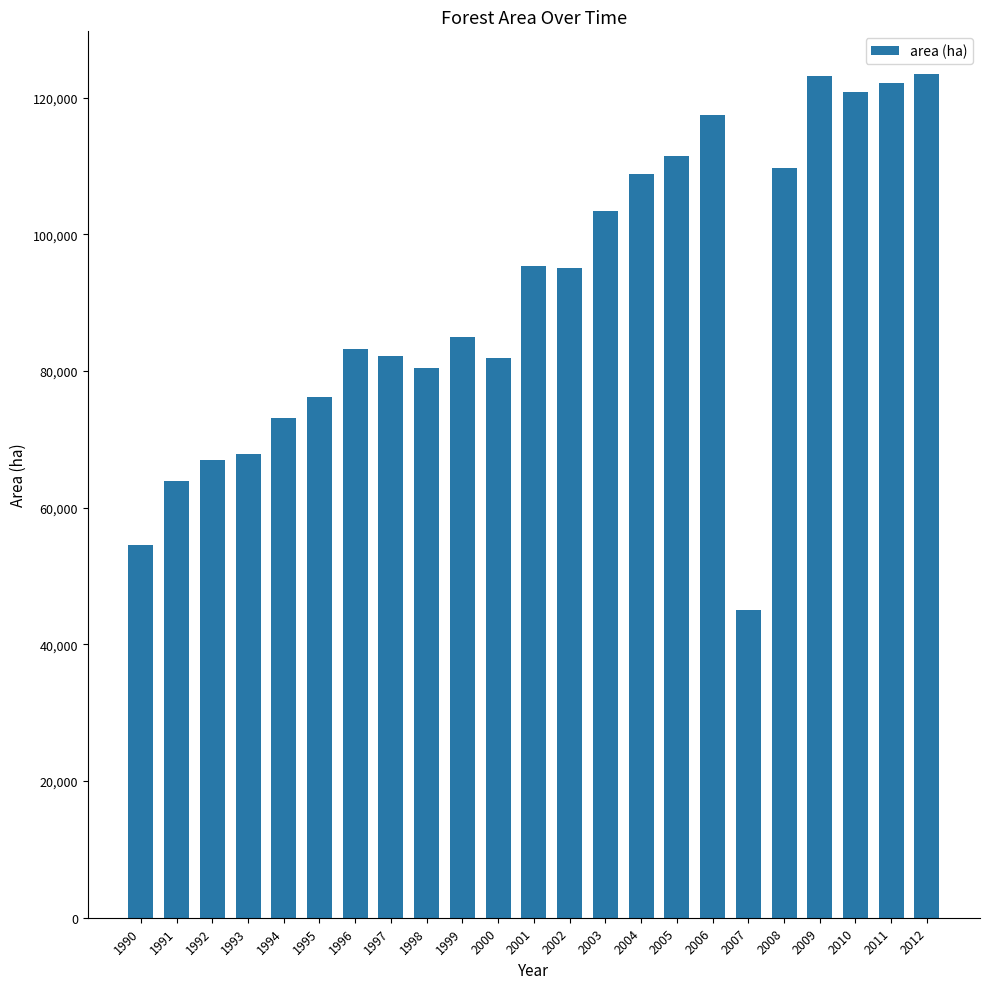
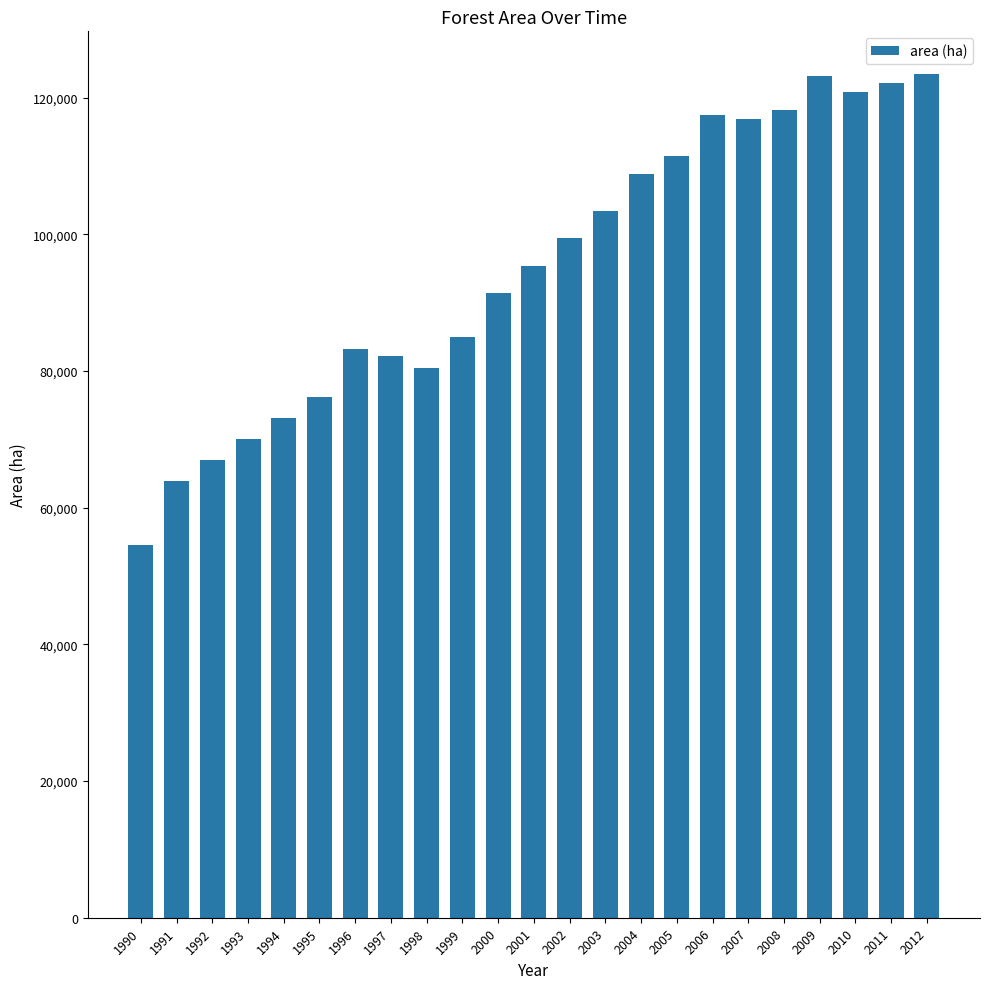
1993: 68,000 -> 70,000
2000: 82,000 -> 91,000
2002: 95,000 -> 99,000
2007: 45,000 -> 117,000
2008: 110,000 -> 118,000
